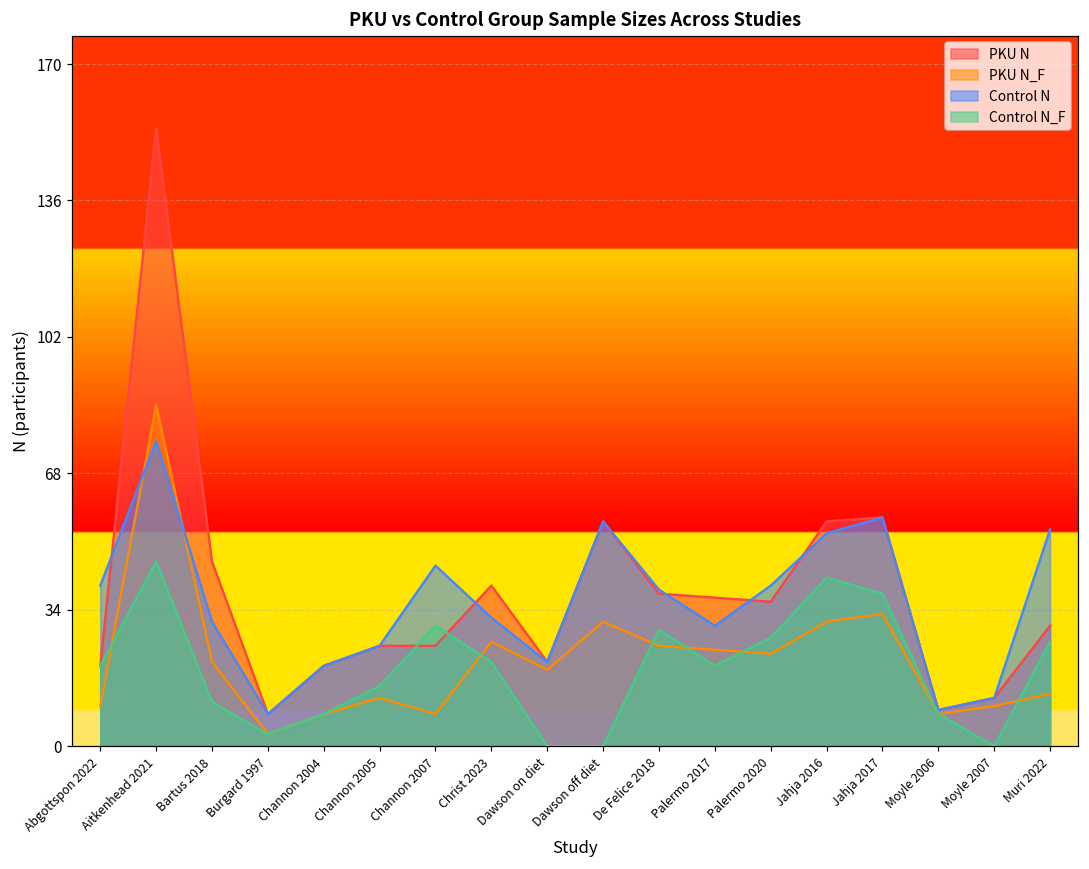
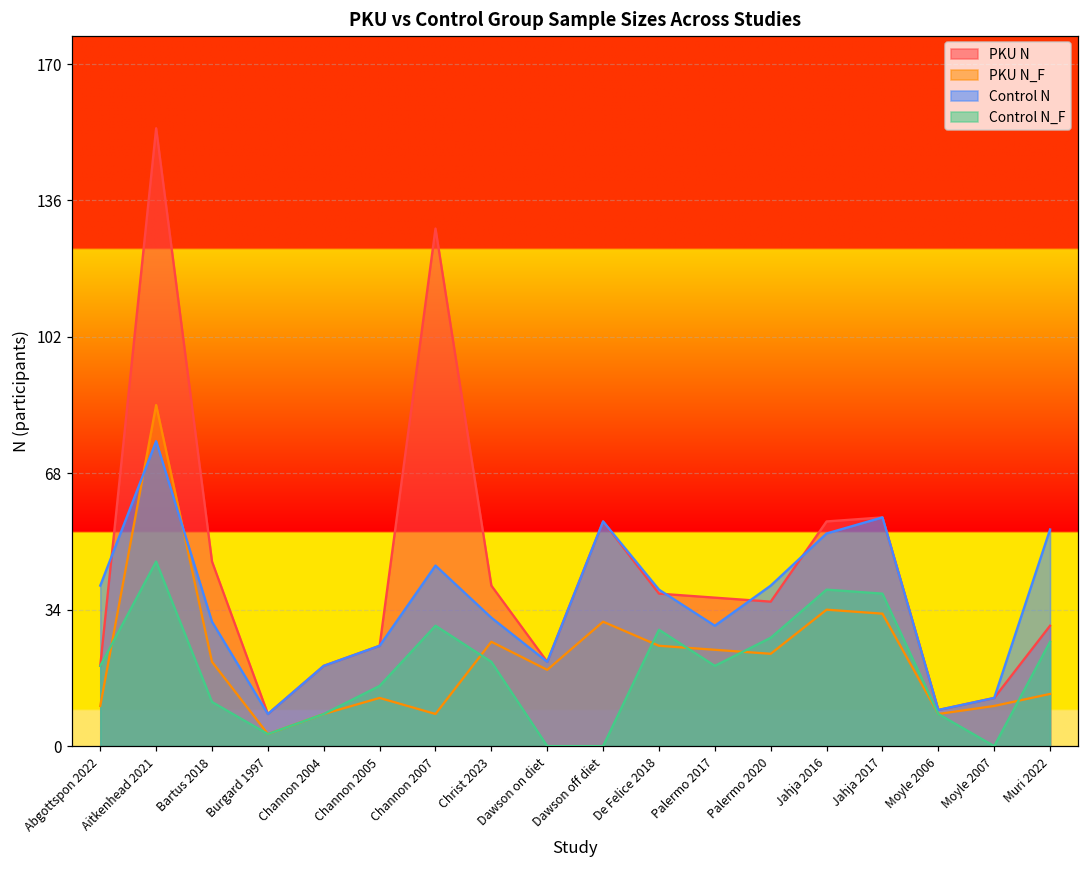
PKU N, Channon 2007: 25 -> 129
PKU N_F, Jahja 2016: 31 -> 34
Control N_F, Jahja 2016: 42 -> 39
